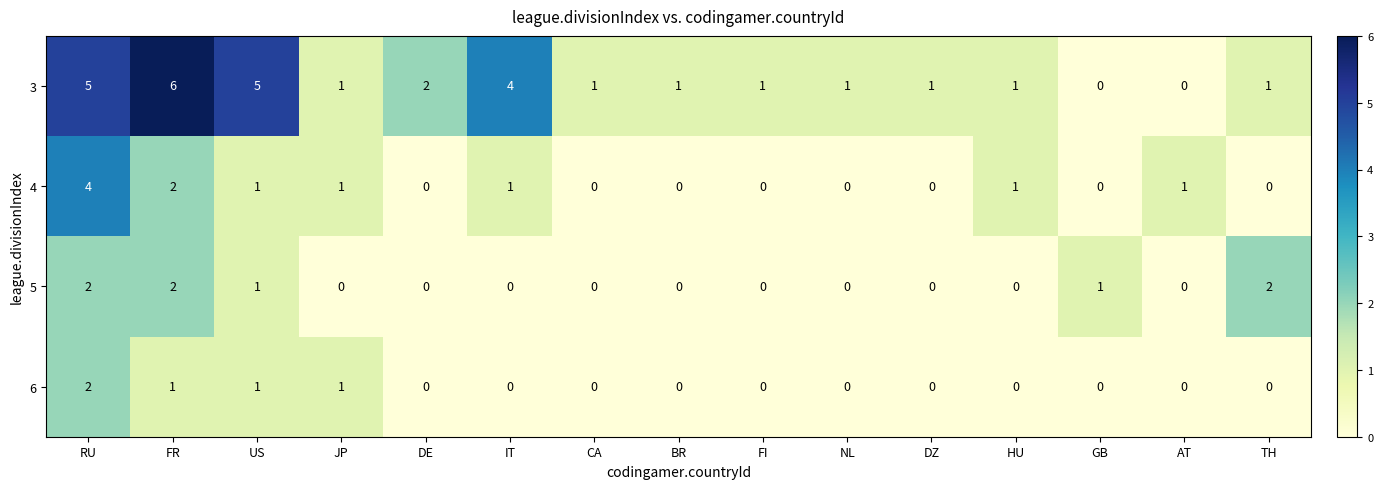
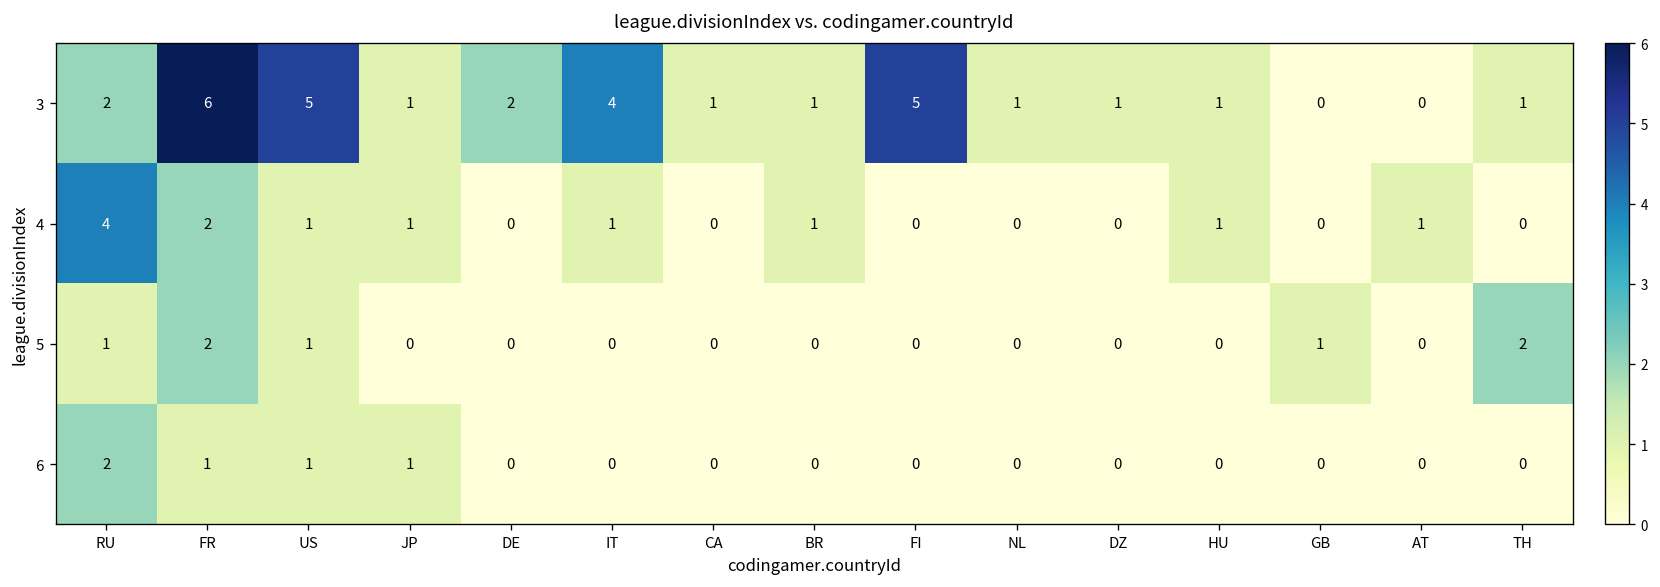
3, RU: 5 -> 2
3, FI: 1 -> 5
4, BR: 0 -> 1
5, RU: 2 -> 1
